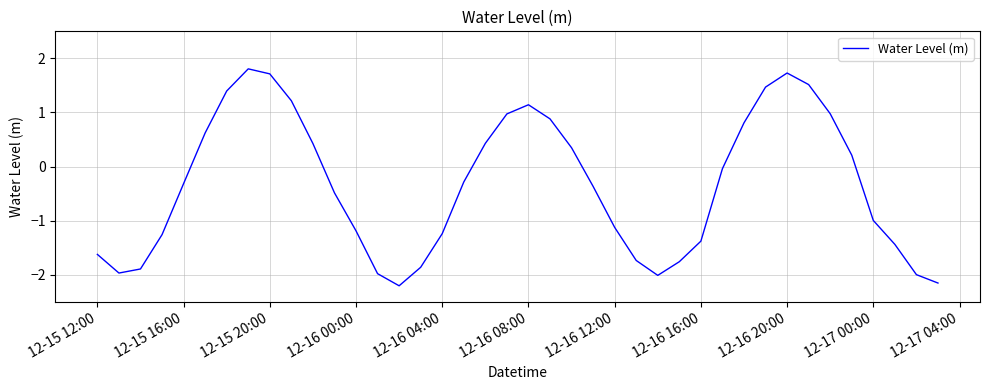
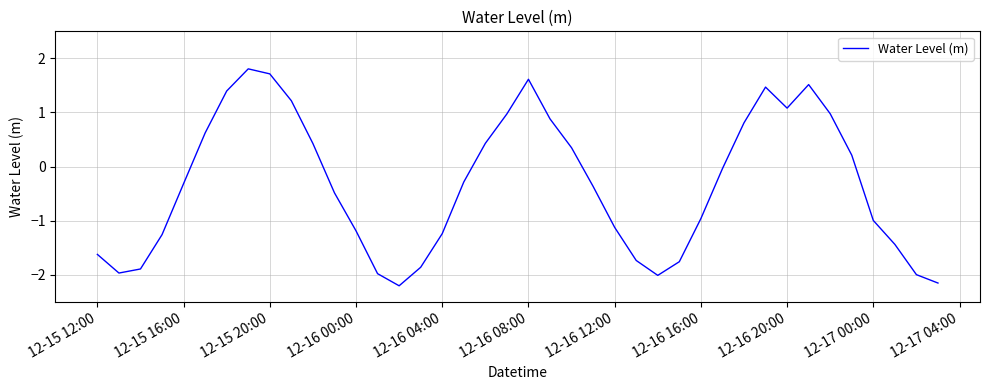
12-16 08:00: 1.1 -> 1.6
12-16 16:00: -1.4 -> -1.0
12-16 20:00: 1.7 -> 1.1
